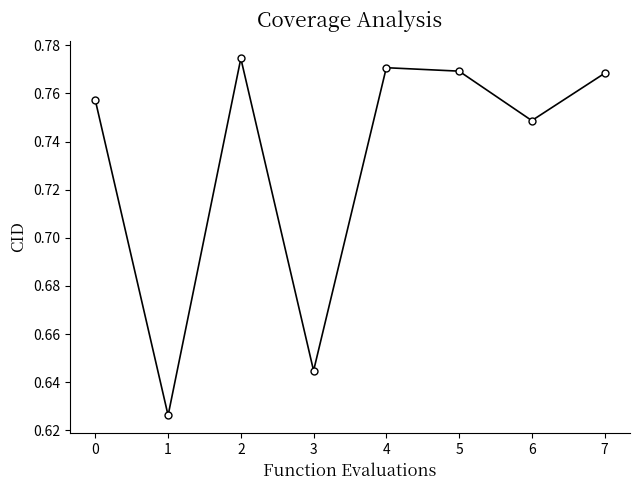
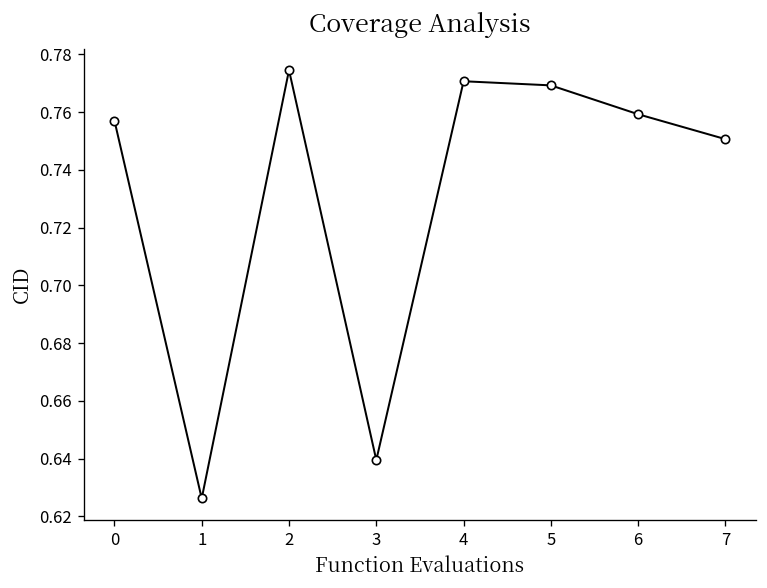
3: 0.645 -> 0.639
6: 0.749 -> 0.759
7: 0.768 -> 0.751
